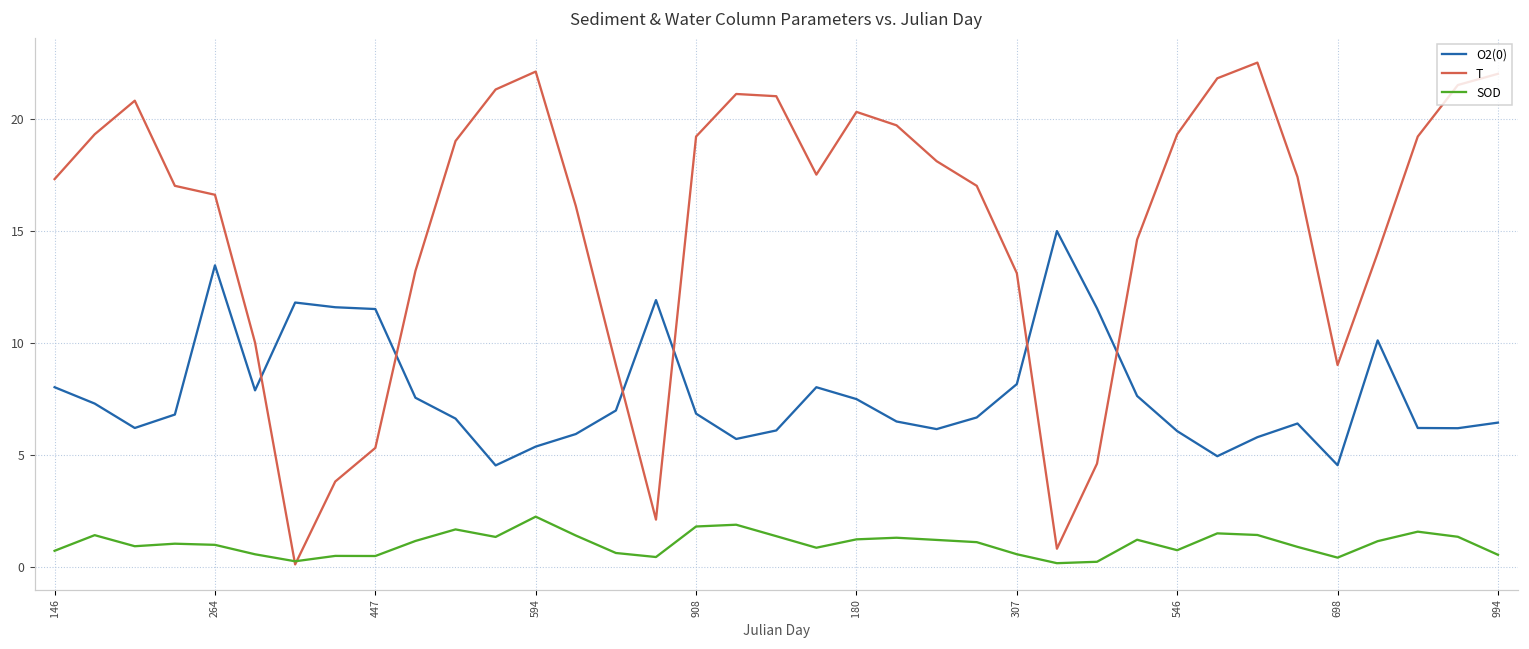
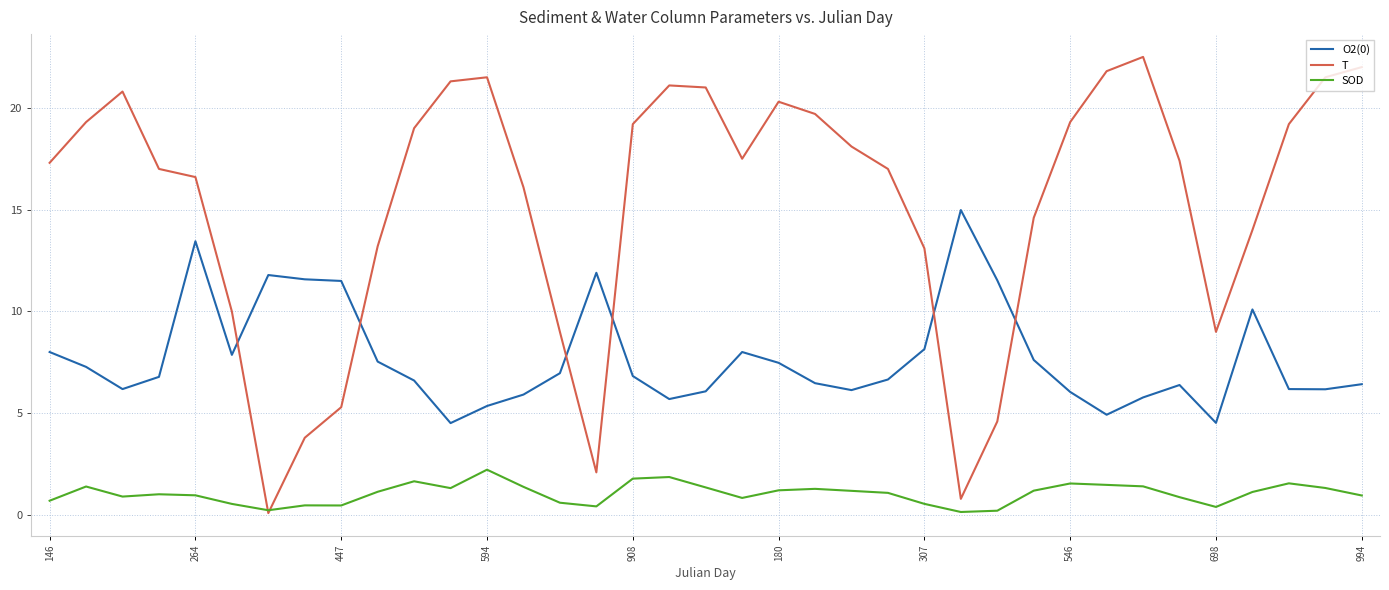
T, 594: 22.1 -> 21.5
SOD, 546: 0.7 -> 1.6
SOD, 994: 0.5 -> 1.0
